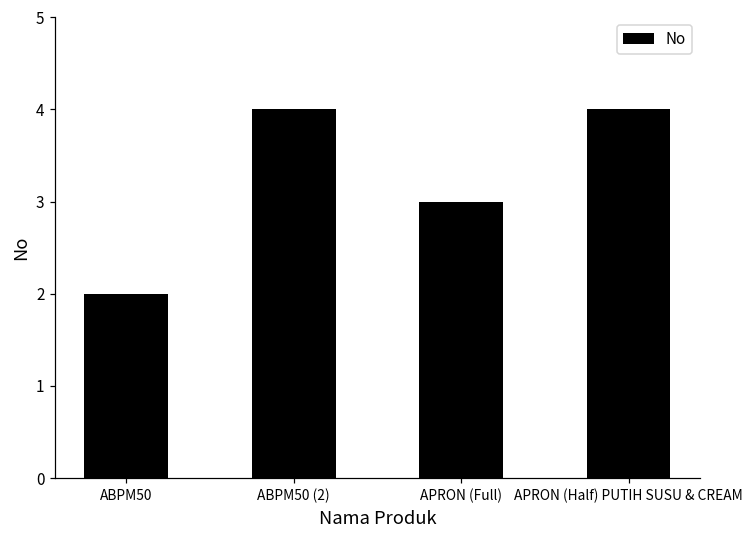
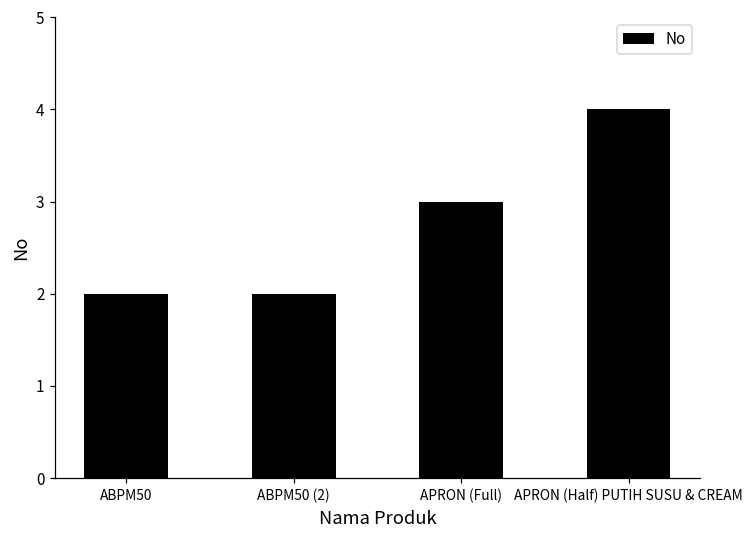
ABPM50 (2): 4 -> 2
